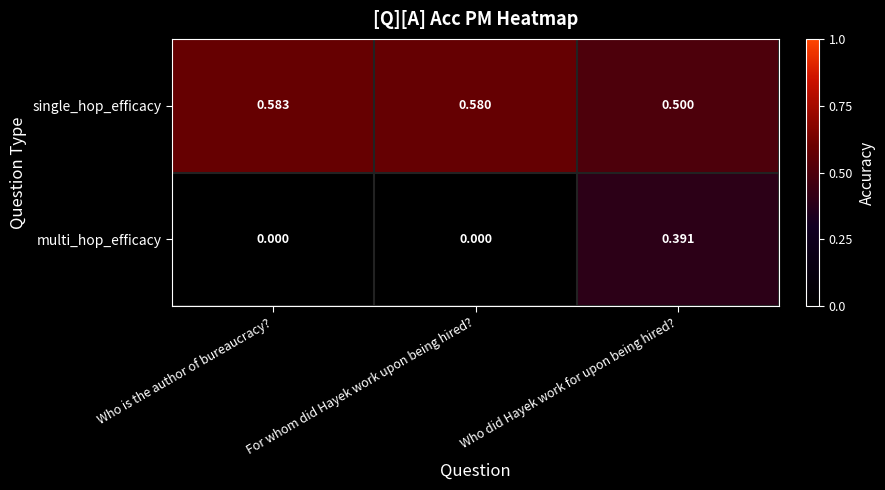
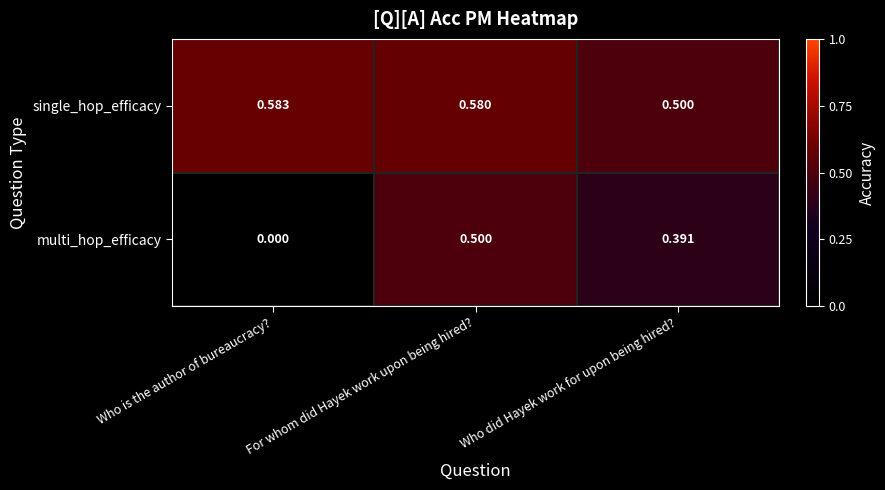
multi_hop_efficacy, For whom did Hayek work upon being hired?: 0.000 -> 0.500
